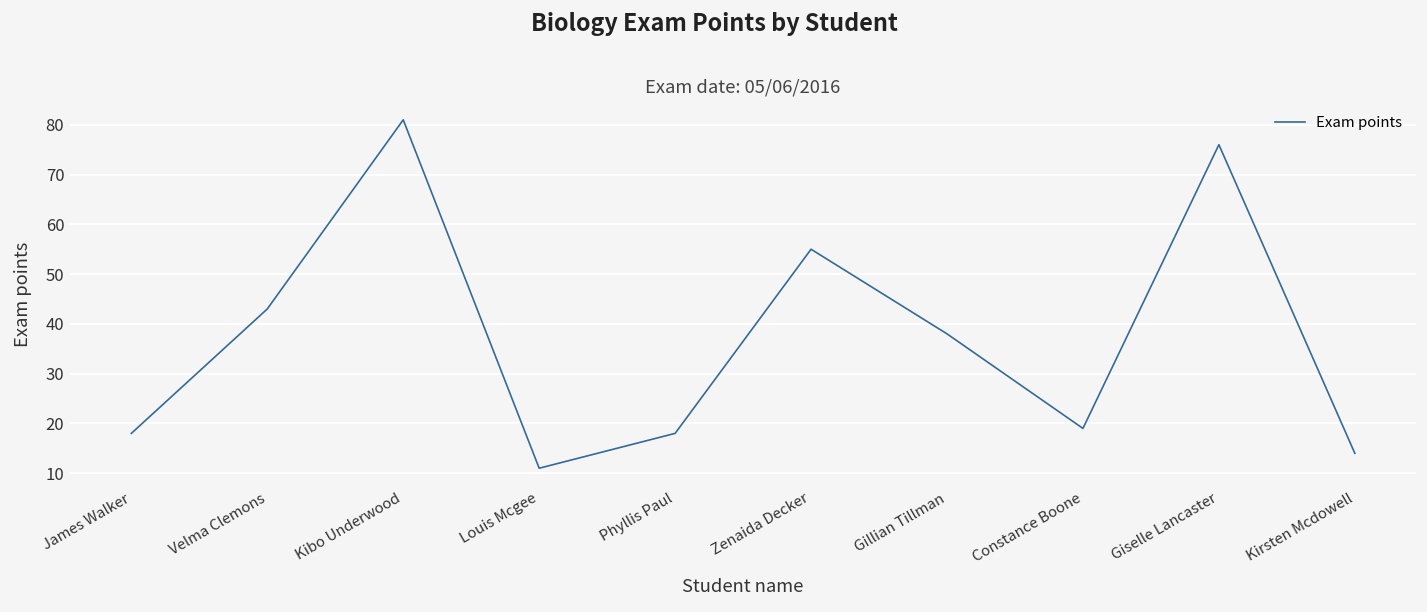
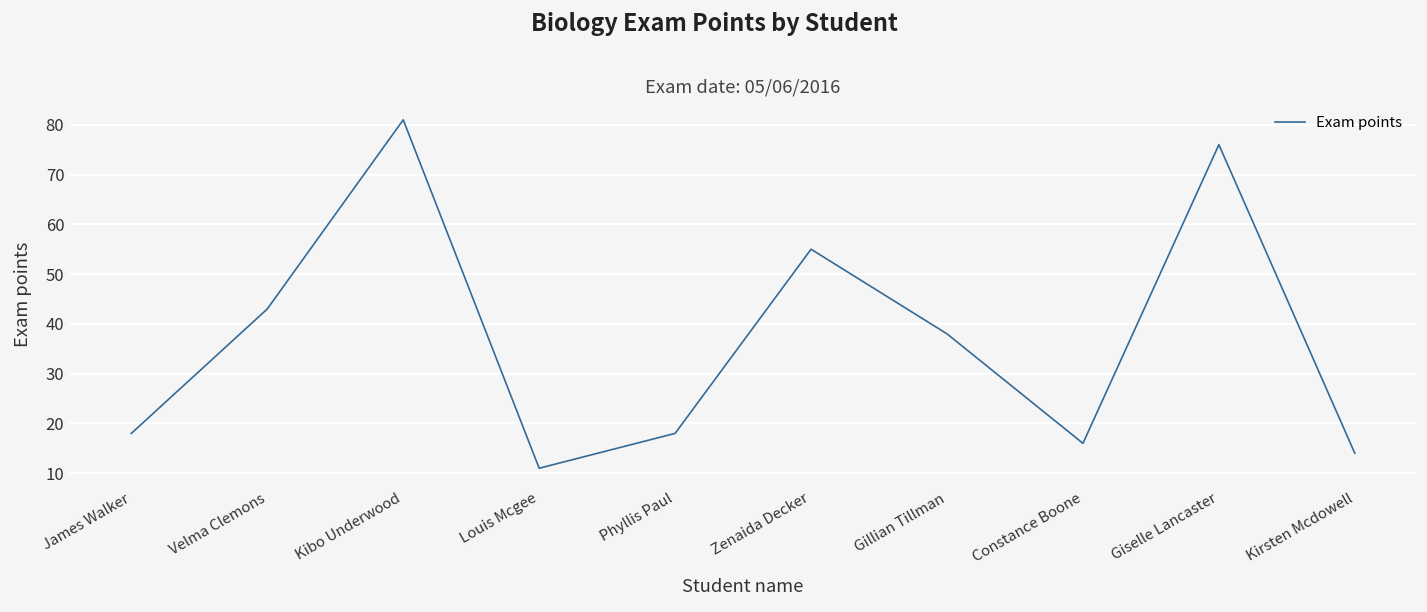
Constance Boone: 19 -> 16
